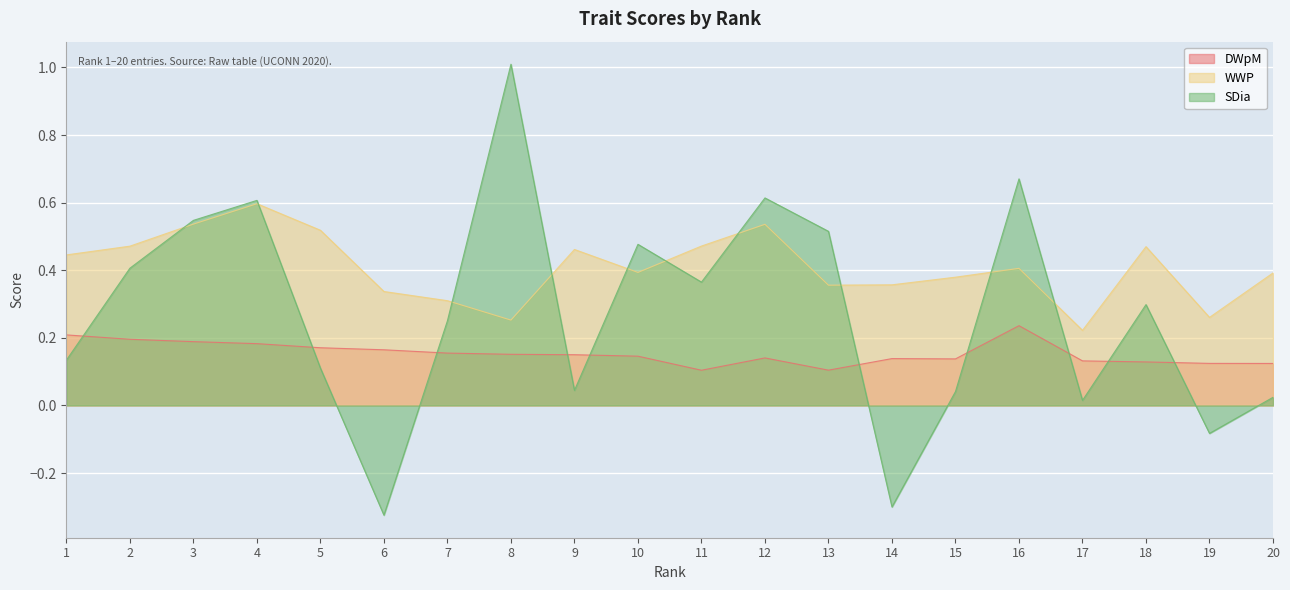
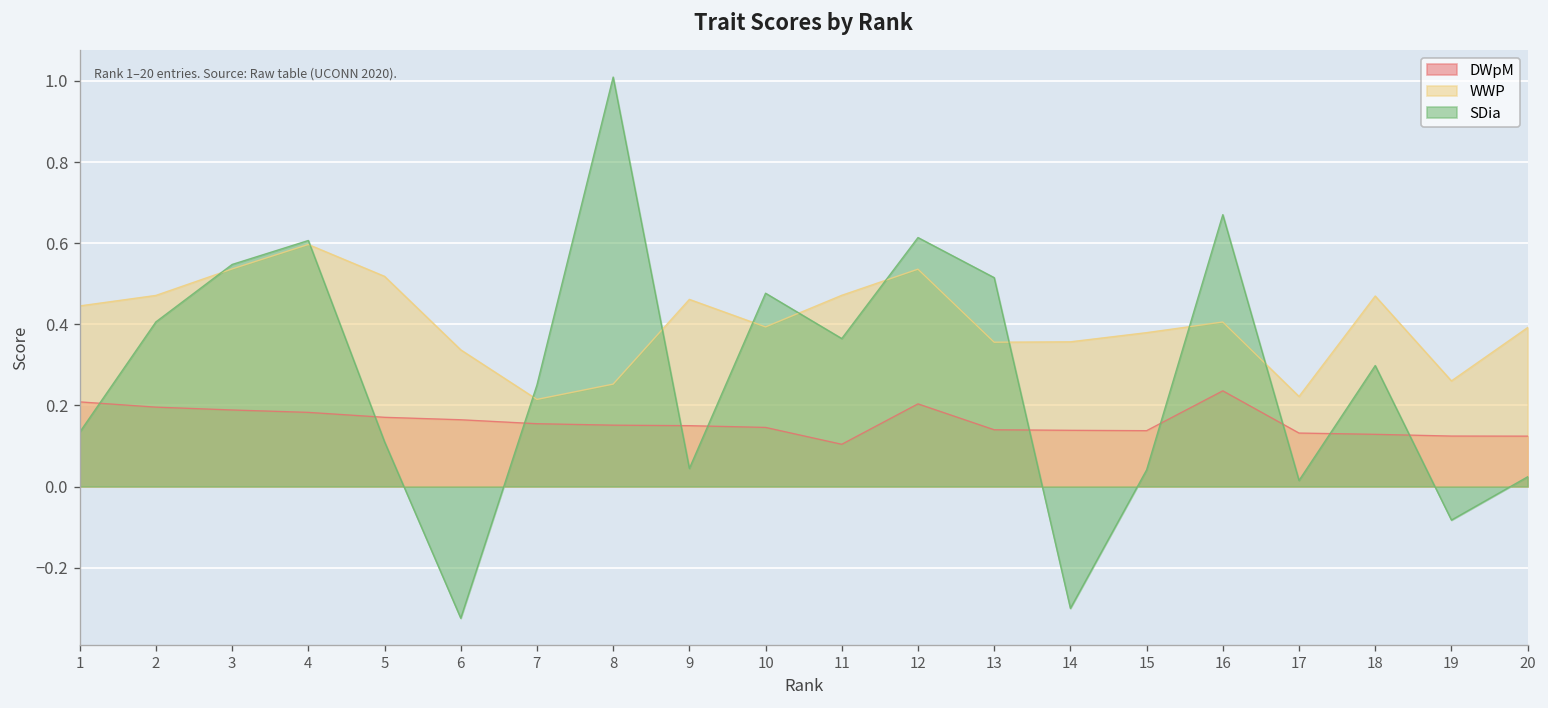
WWP, 7: 0.31 -> 0.21
DWpM, 12: 0.14 -> 0.20
DWpM, 13: 0.10 -> 0.14
